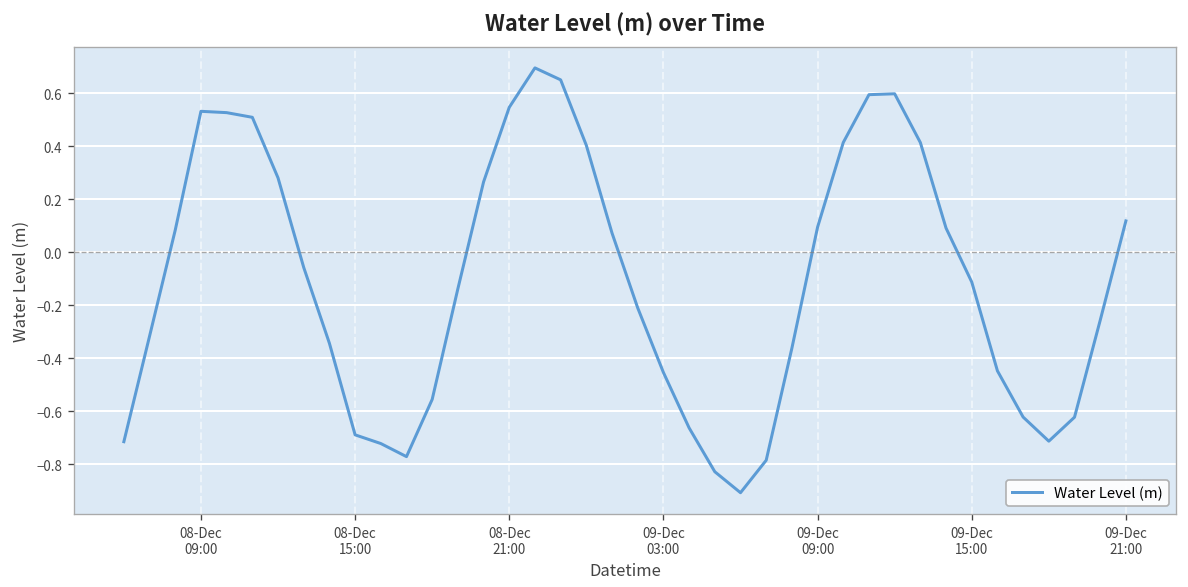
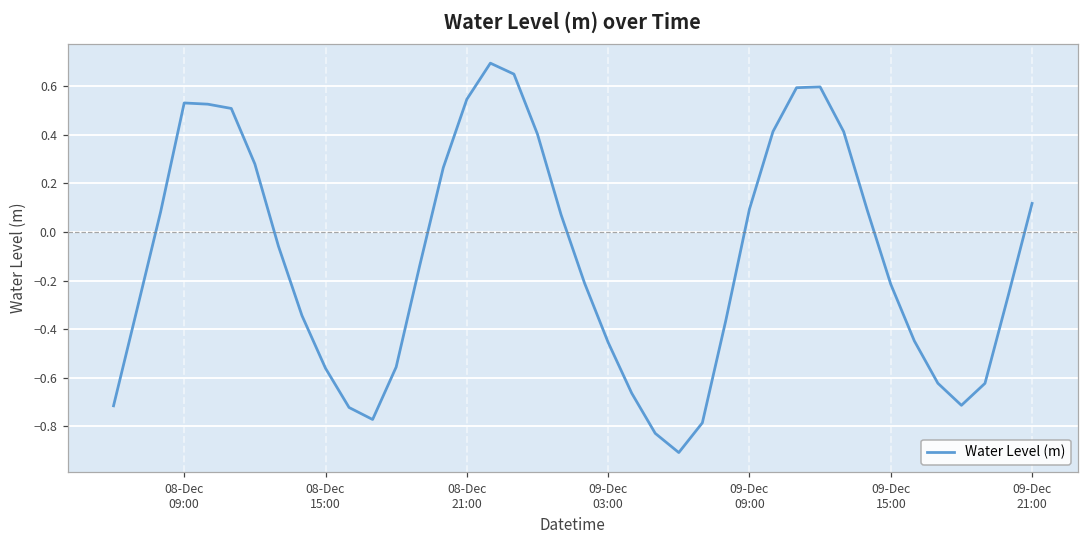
08-Dec 15:00: -0.69 -> -0.56
09-Dec 15:00: -0.11 -> -0.21
